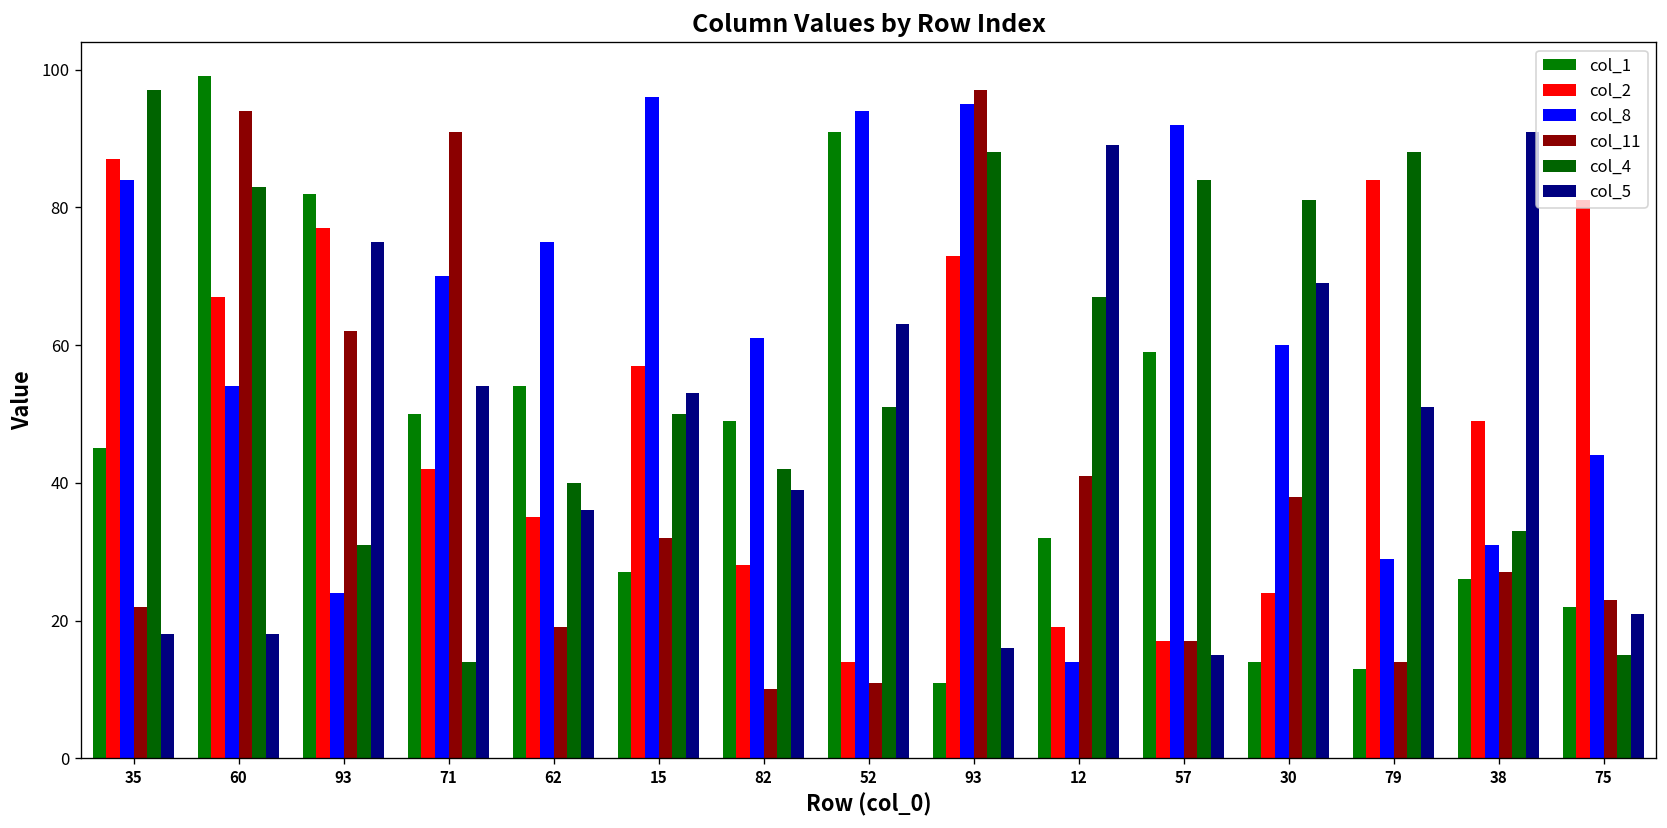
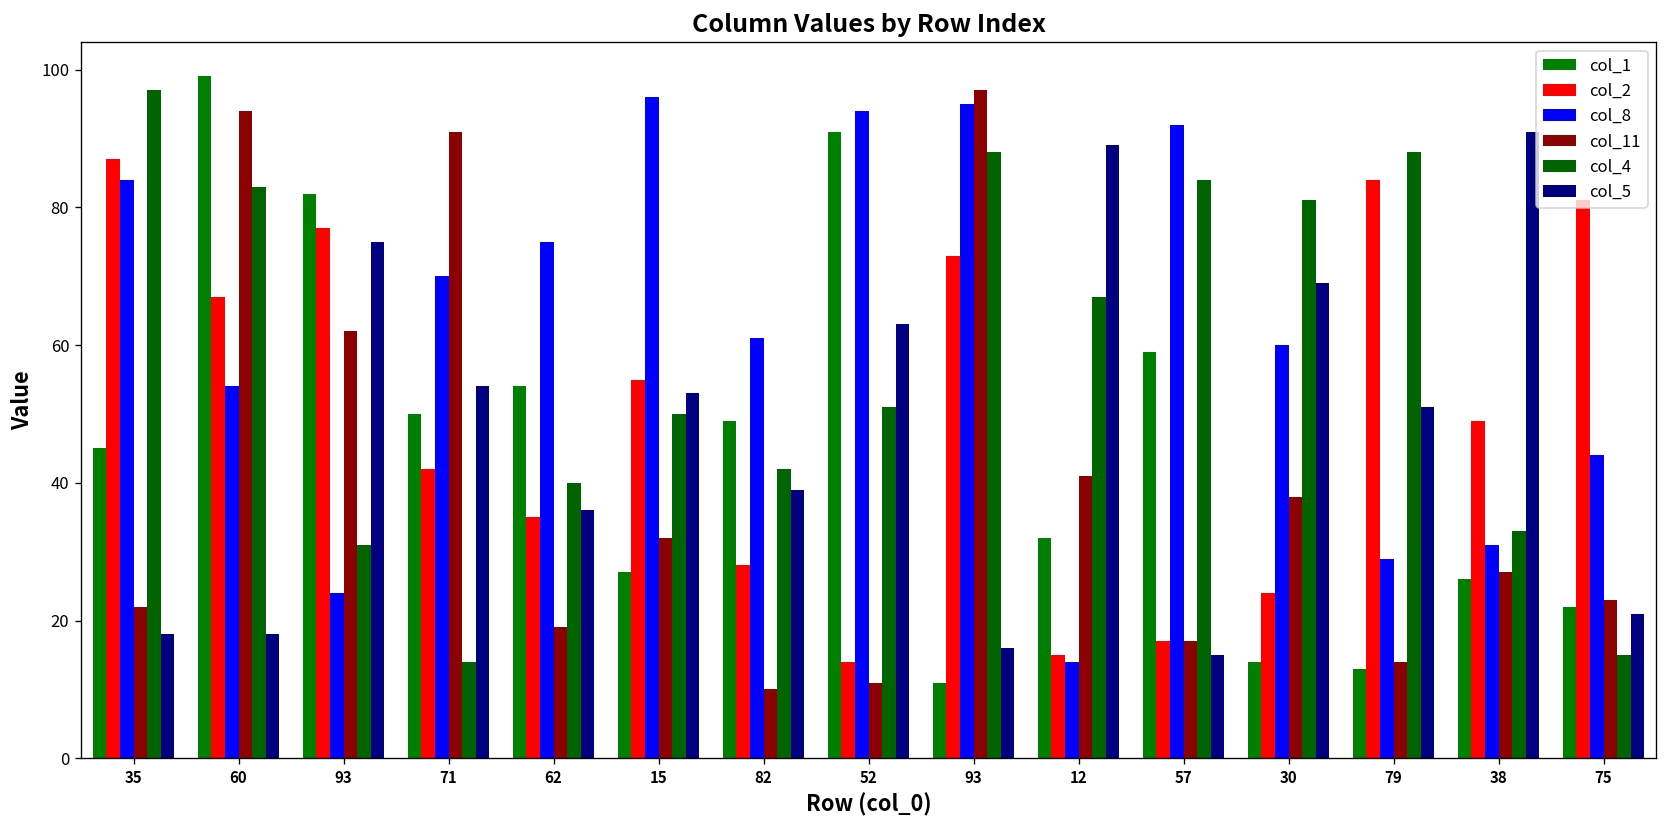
col_2, 15: 57 -> 55
col_2, 12: 19 -> 15
